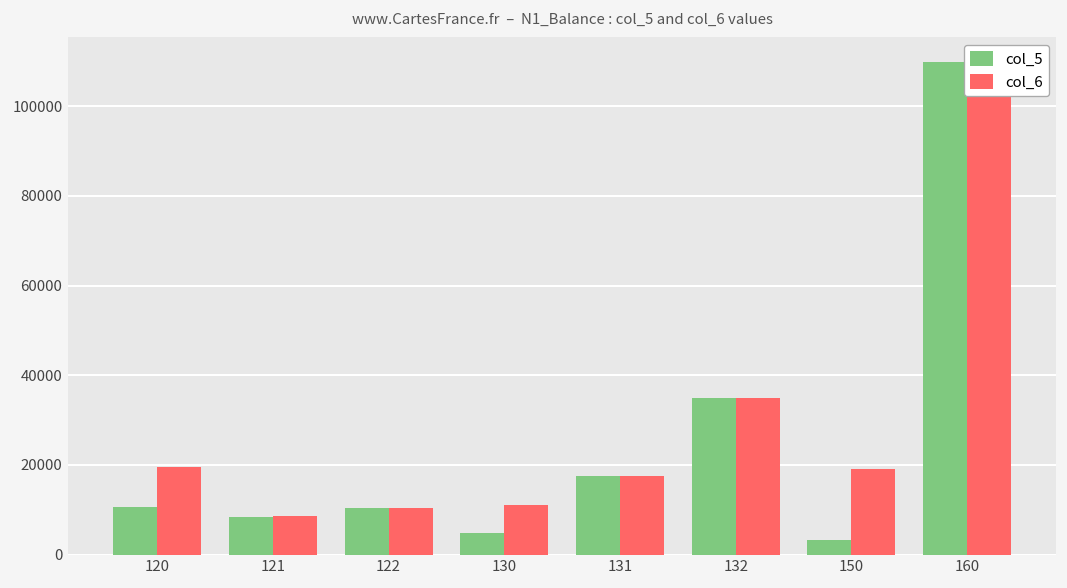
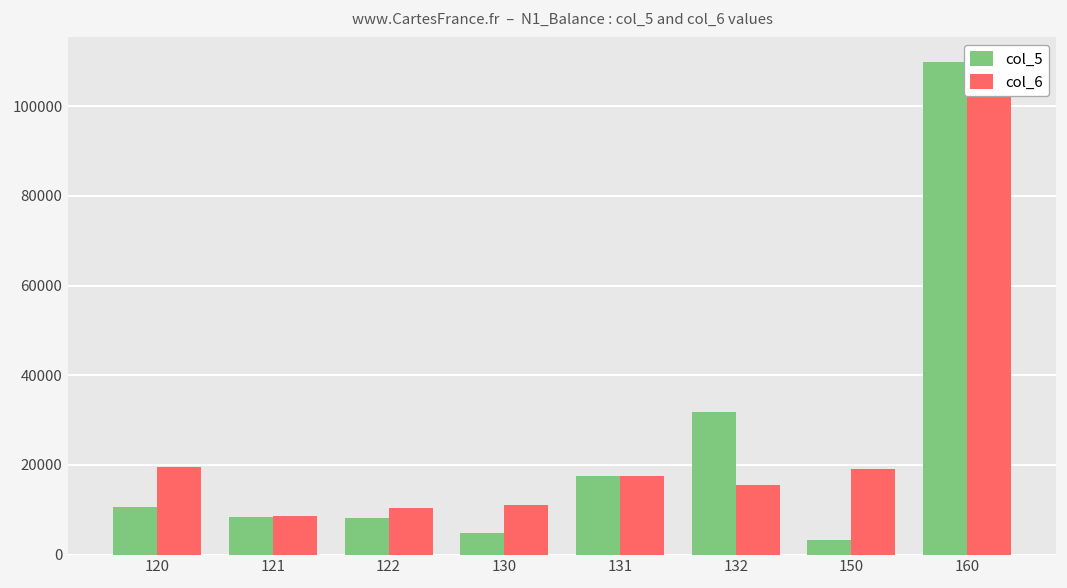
col_5, 122: 10000 -> 8000
col_5, 132: 35000 -> 32000
col_6, 132: 35000 -> 16000
